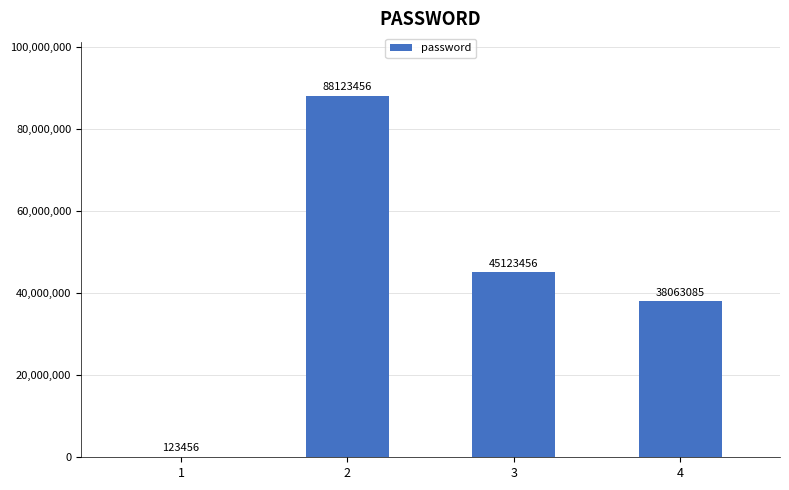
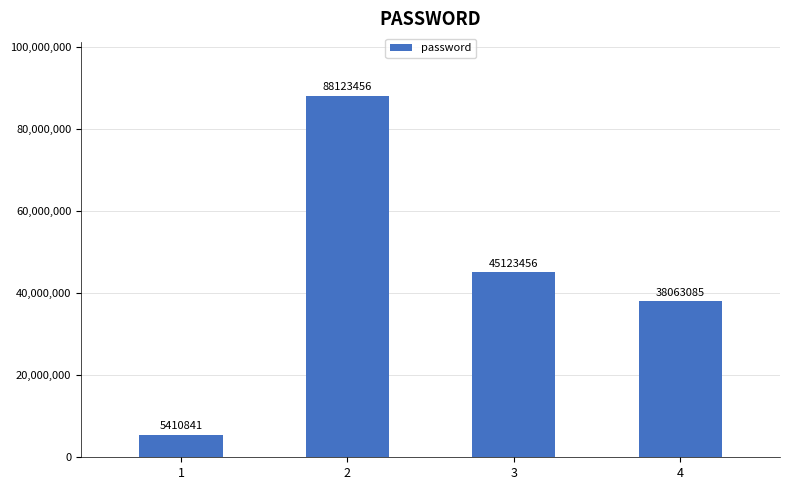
1: 123456 -> 5410841
